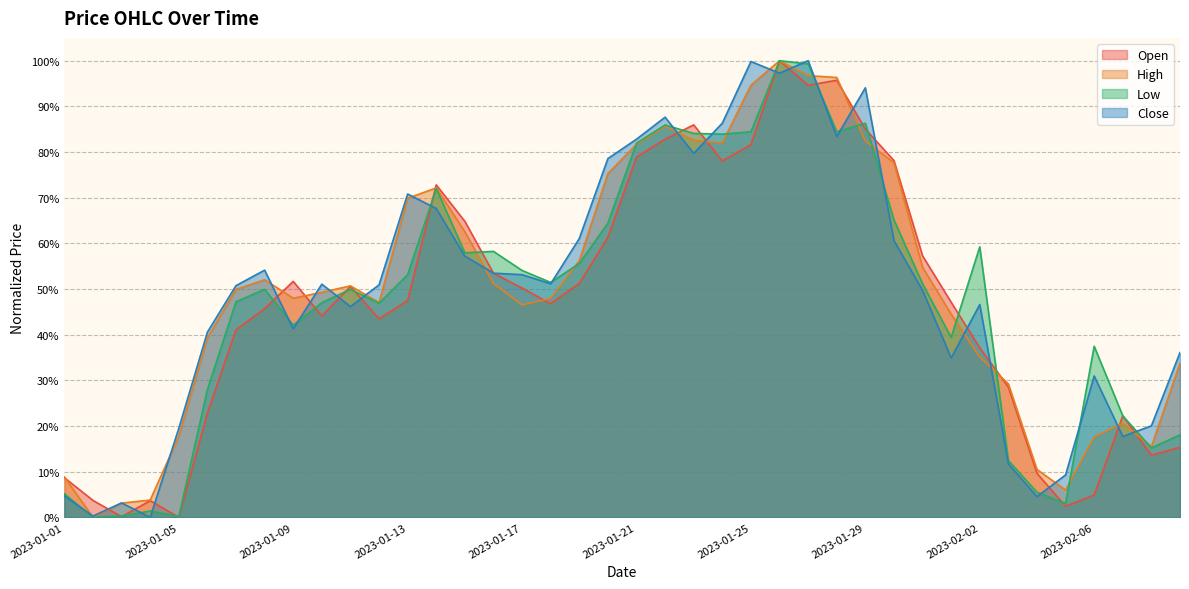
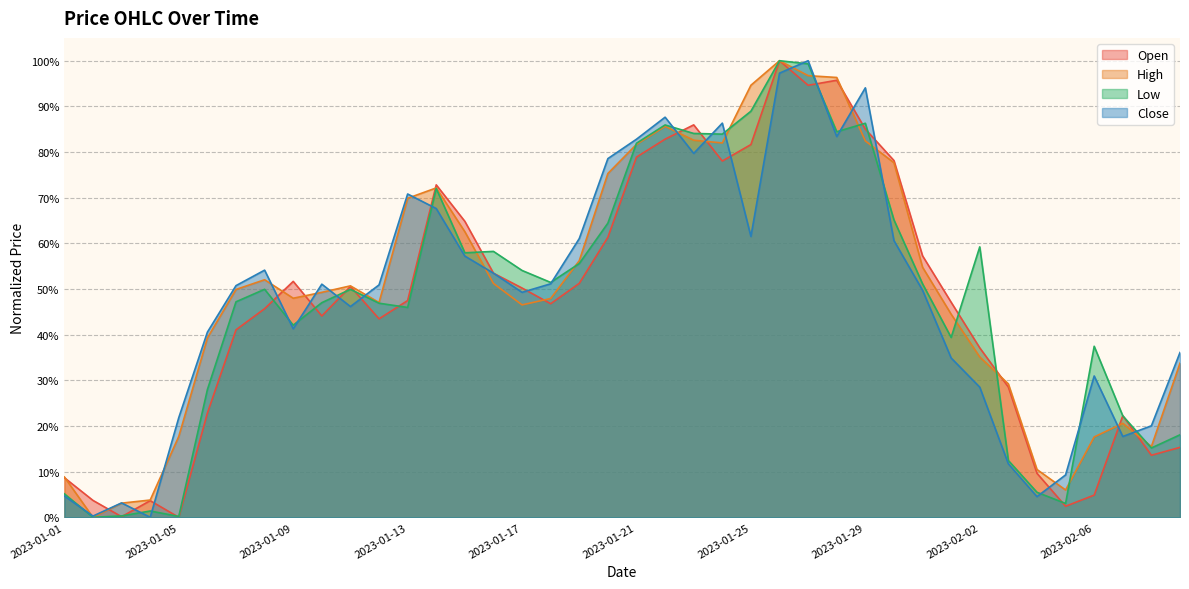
Close, 2023-01-05: 19% -> 22%
Low, 2023-01-13: 53% -> 46%
Close, 2023-01-17: 53% -> 49%
Low, 2023-01-25: 84% -> 89%
Close, 2023-01-25: 100% -> 62%
Close, 2023-02-02: 47% -> 28%
